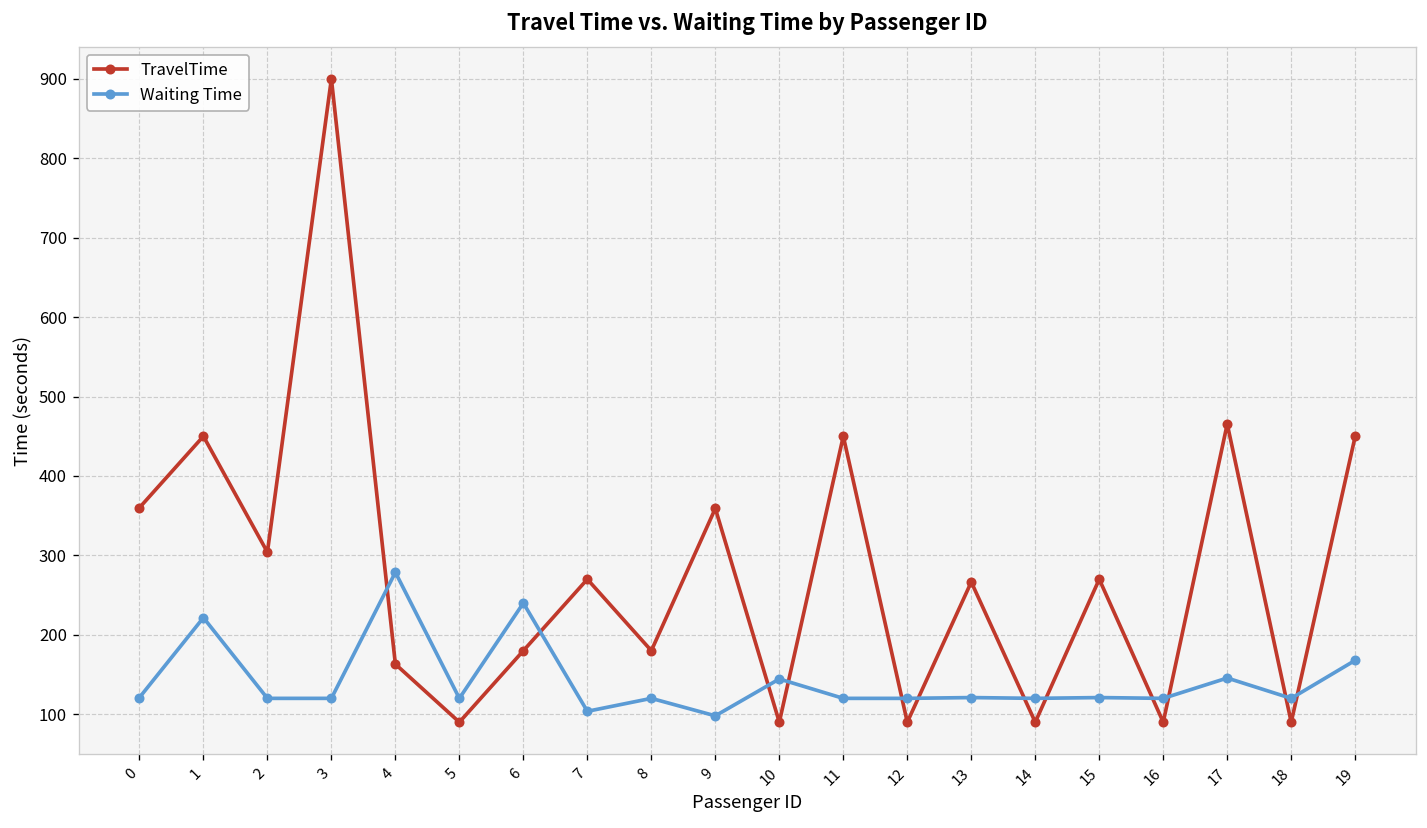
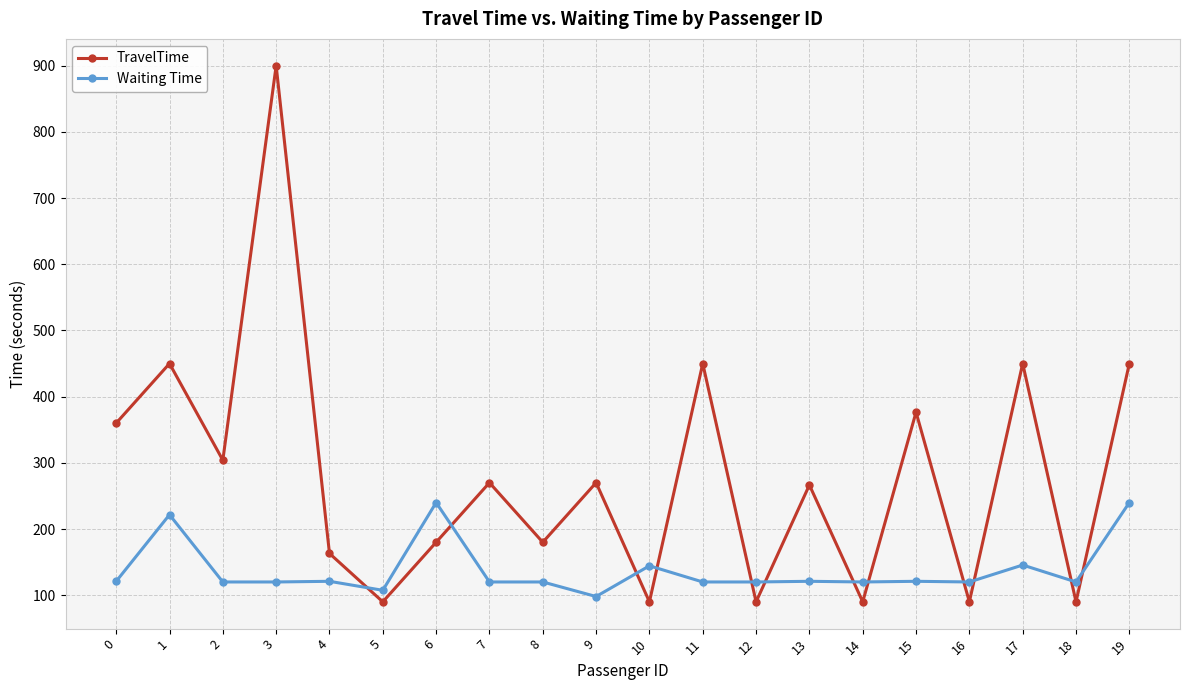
Waiting Time, 4: 280 -> 120
Waiting Time, 5: 120 -> 110
Waiting Time, 7: 100 -> 120
TravelTime, 9: 360 -> 270
TravelTime, 15: 270 -> 380
TravelTime, 17: 470 -> 450
Waiting Time, 19: 170 -> 240
